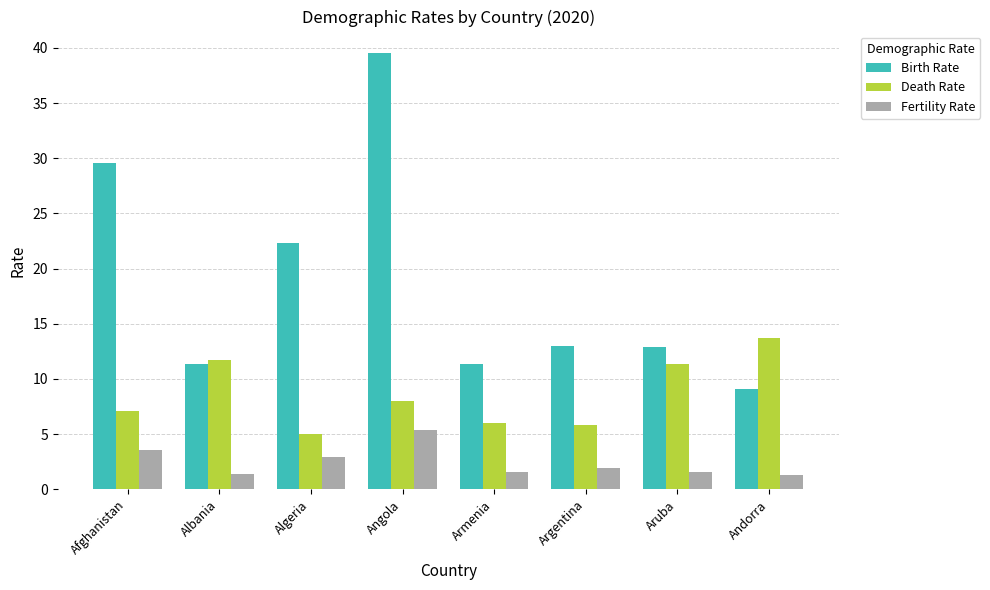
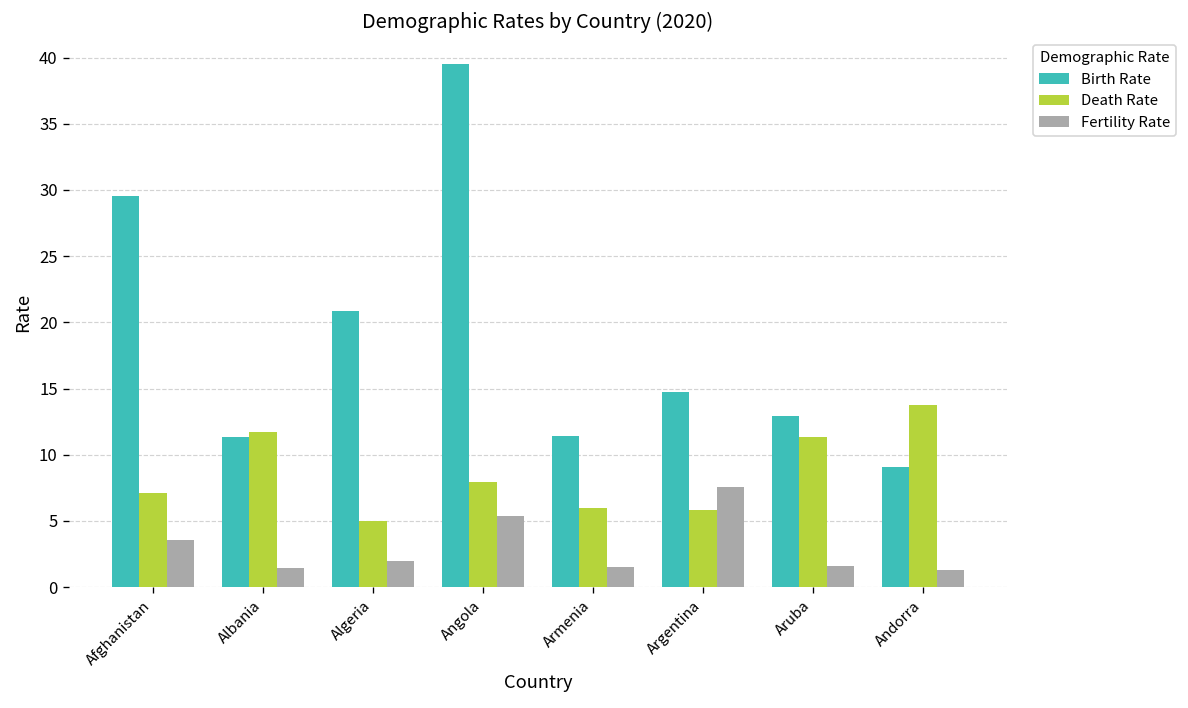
Birth Rate, Algeria: 22.3 -> 20.8
Fertility Rate, Algeria: 3.0 -> 2.0
Birth Rate, Argentina: 13.0 -> 14.8
Fertility Rate, Argentina: 1.9 -> 7.6
